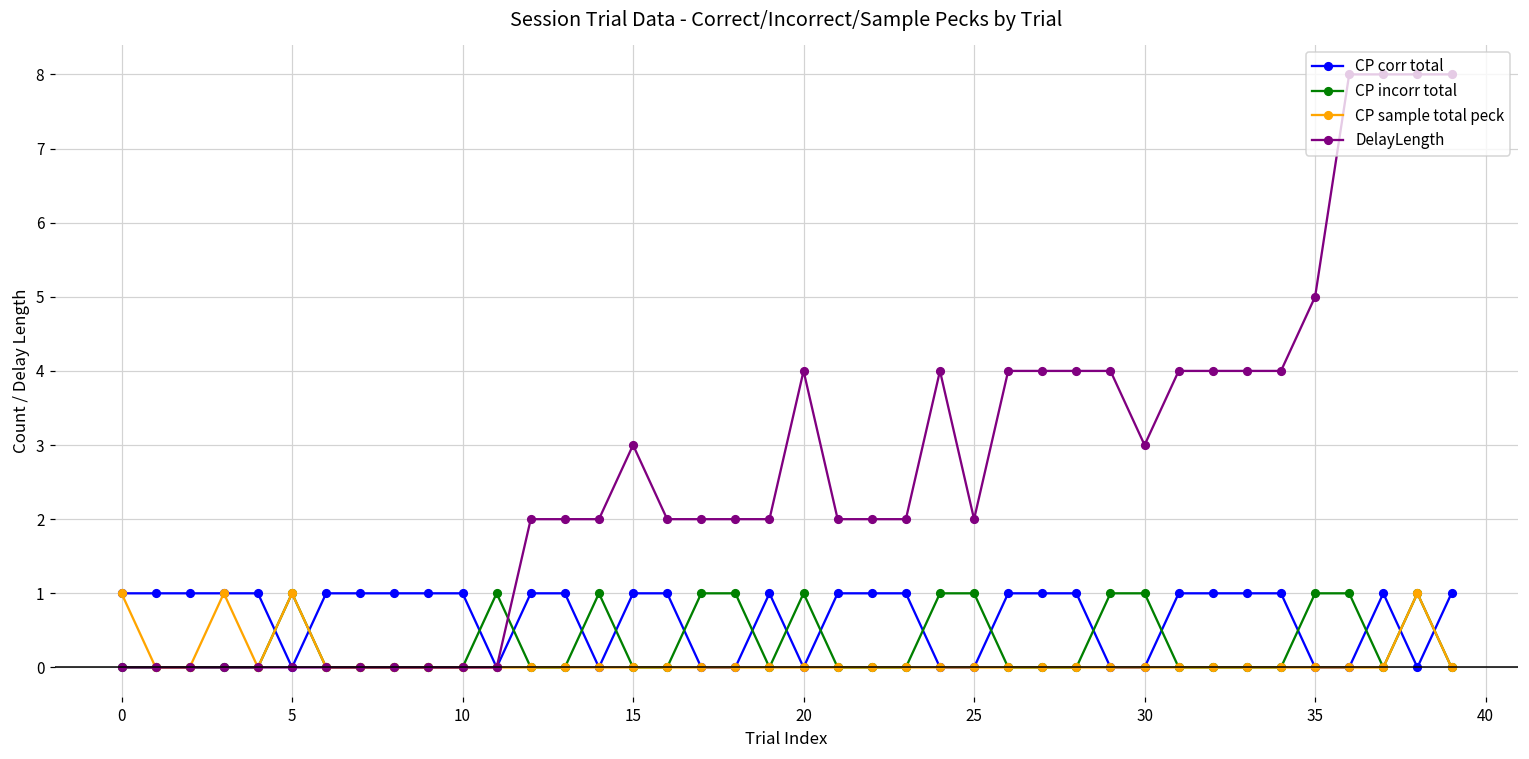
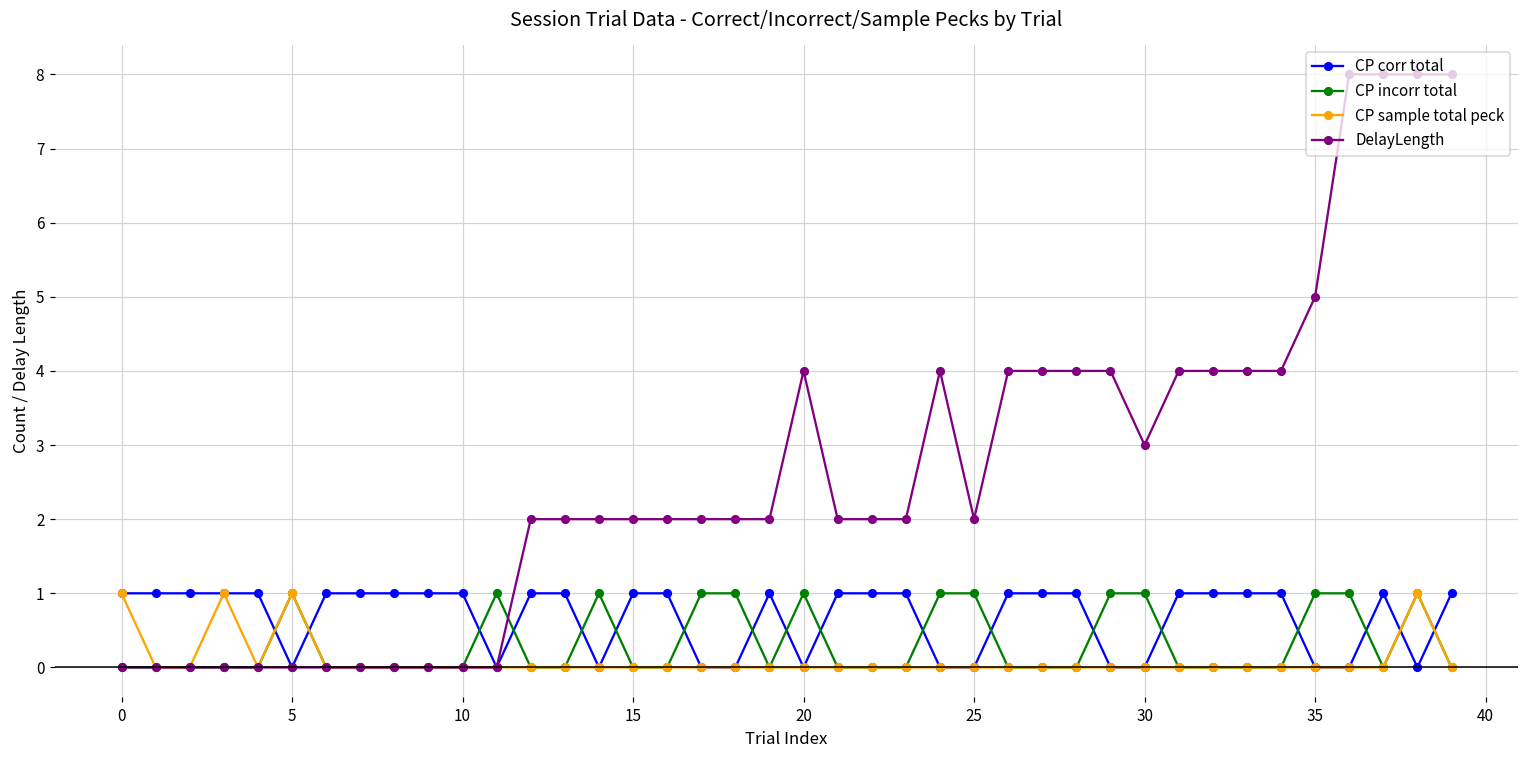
DelayLength, 15: 3 -> 2
